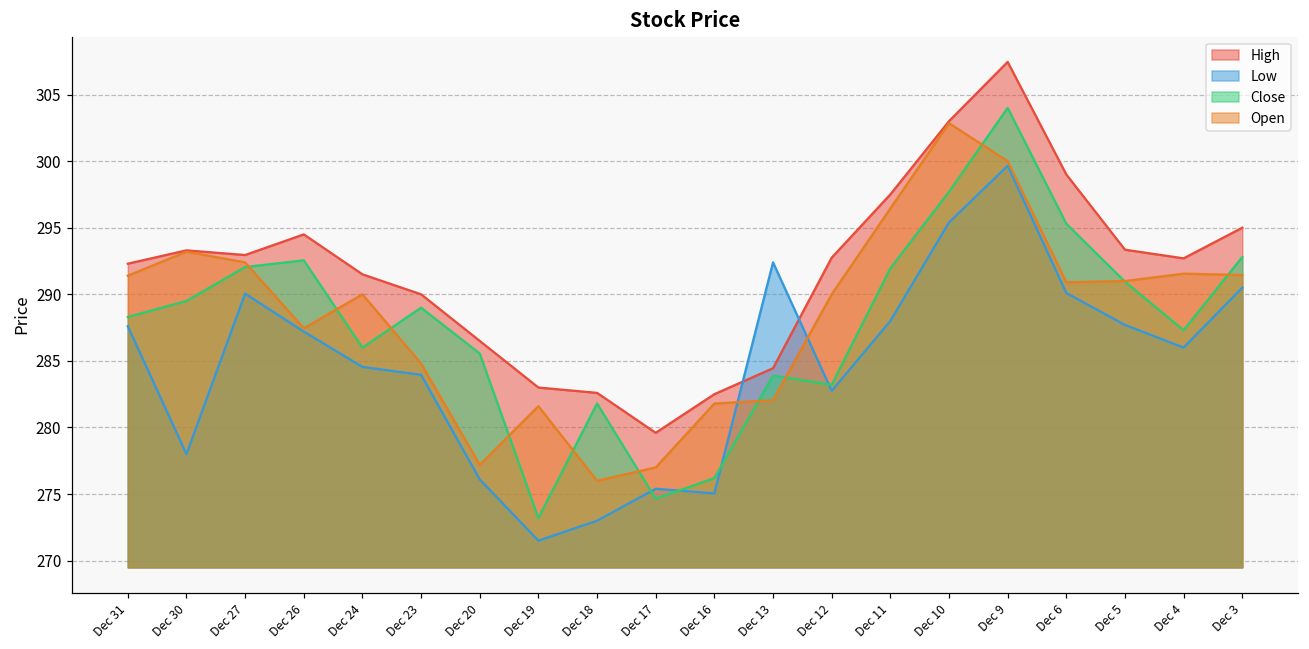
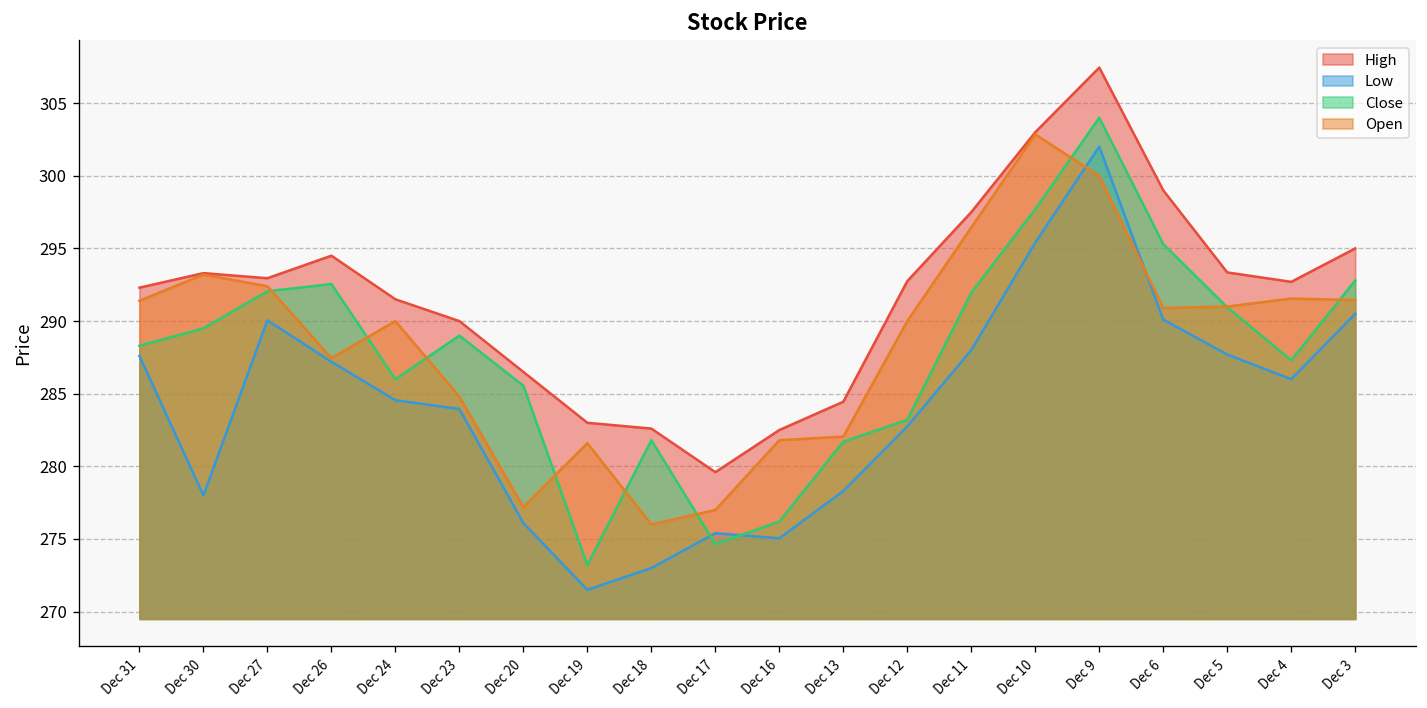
Low, Dec 13: 292.4 -> 278.3
Close, Dec 13: 283.9 -> 281.7
Low, Dec 9: 299.7 -> 302.0
